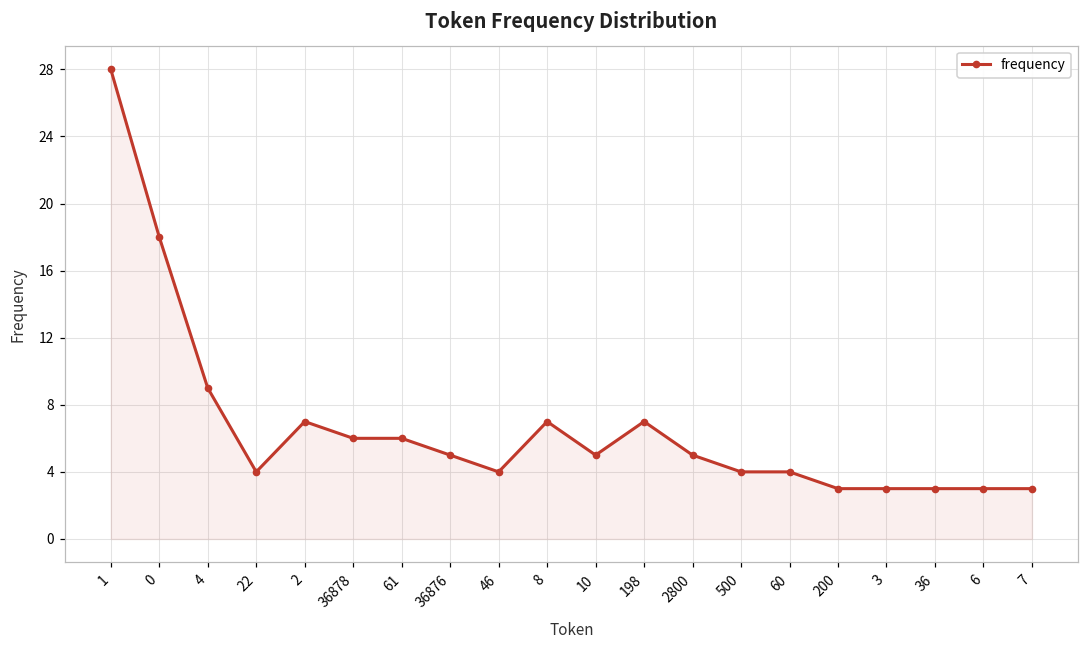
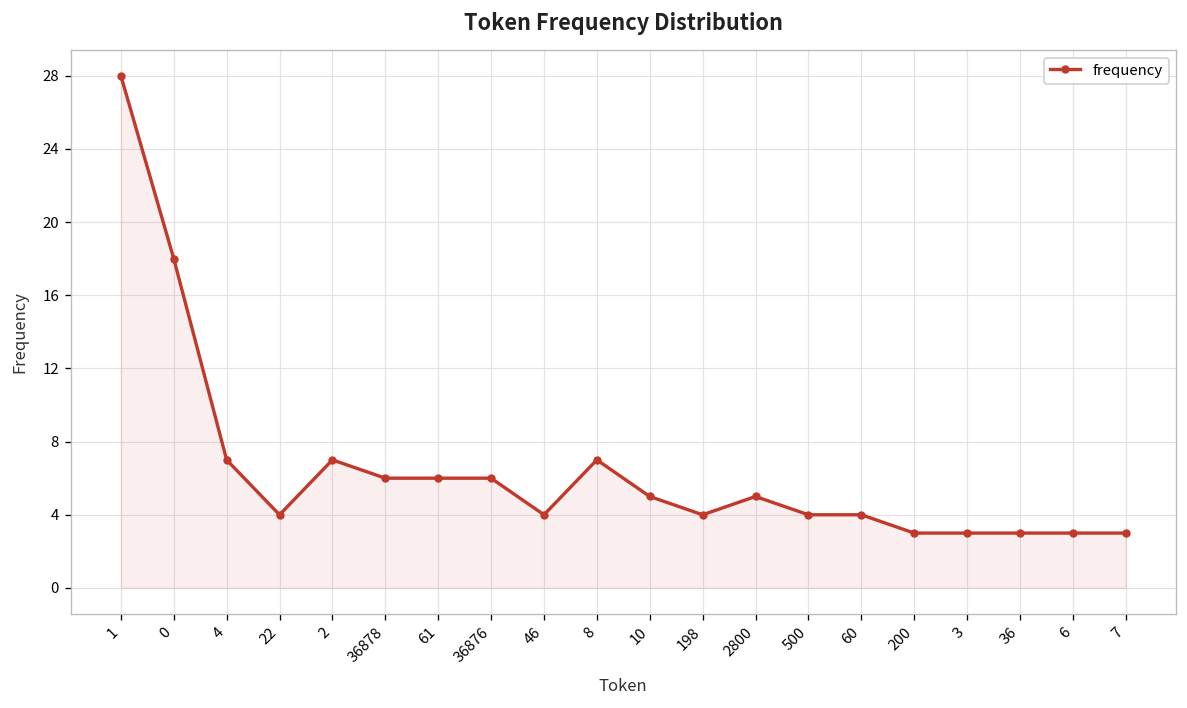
4: 9 -> 7
36876: 5 -> 6
198: 7 -> 4
